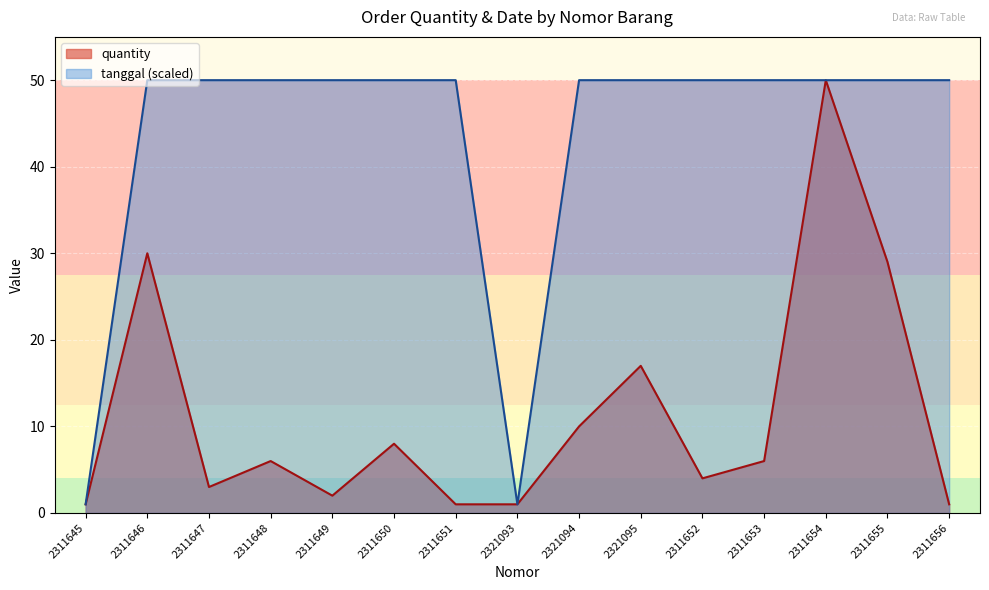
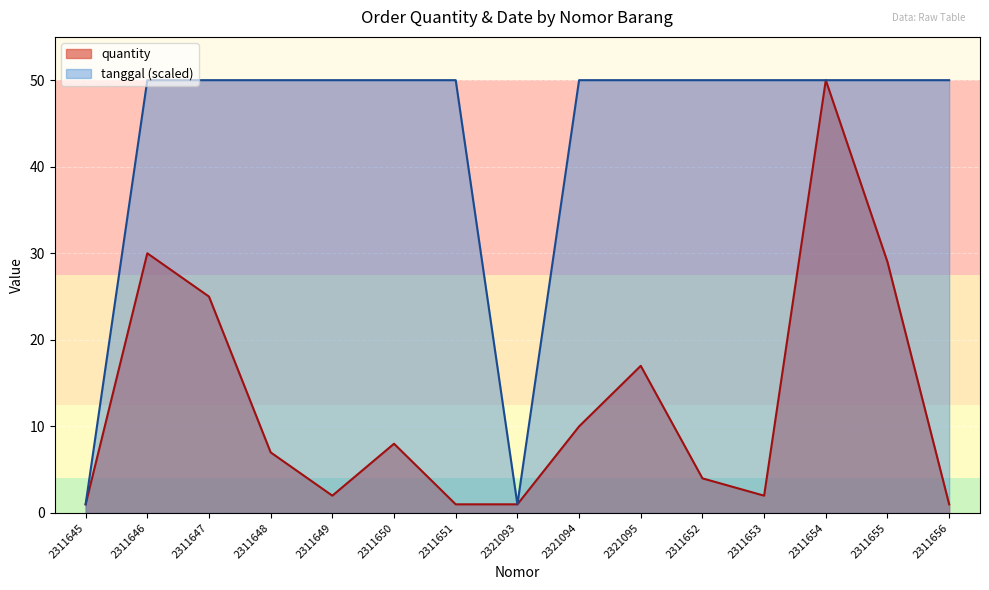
quantity, 2311647: 3 -> 25
quantity, 2311648: 6 -> 7
quantity, 2311653: 6 -> 2
